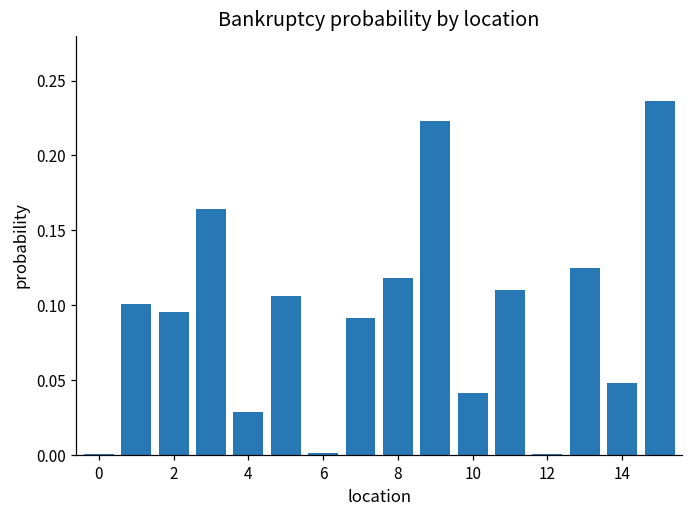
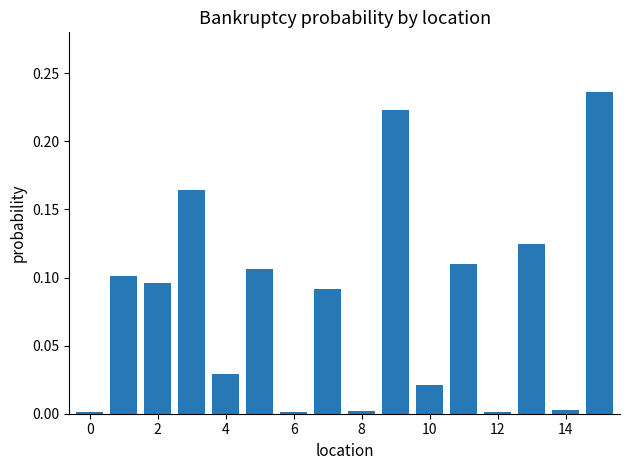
8: 0.118 -> 0.002
10: 0.041 -> 0.021
14: 0.048 -> 0.003
